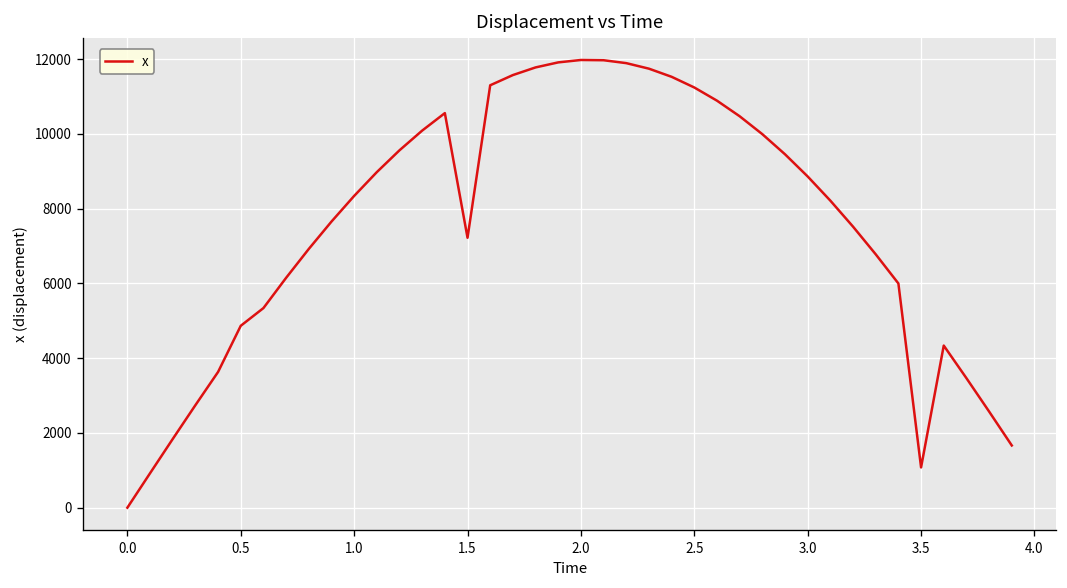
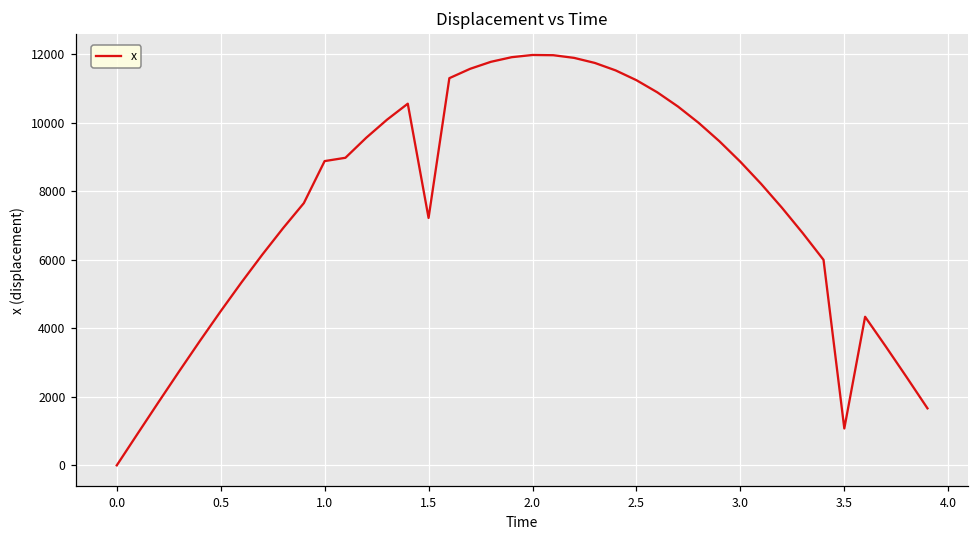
0.5: 4900 -> 4500
1.0: 8300 -> 8900
